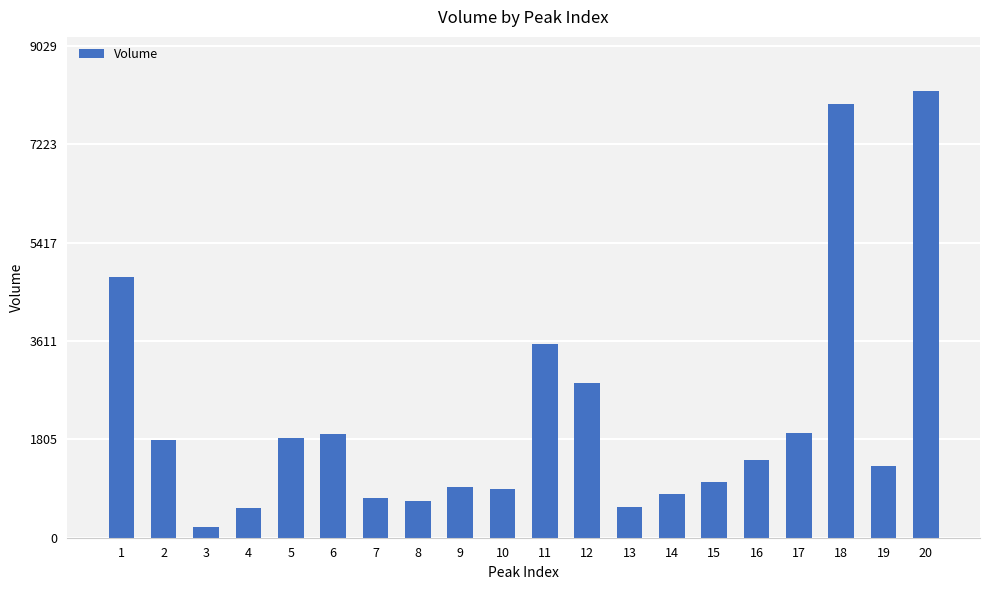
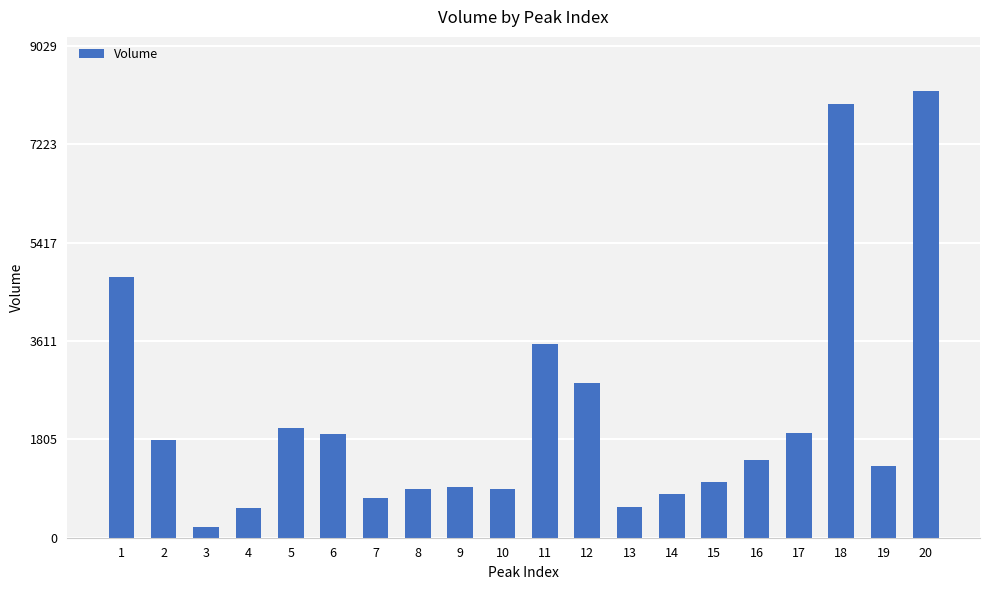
5: 1800 -> 2000
8: 700 -> 900
